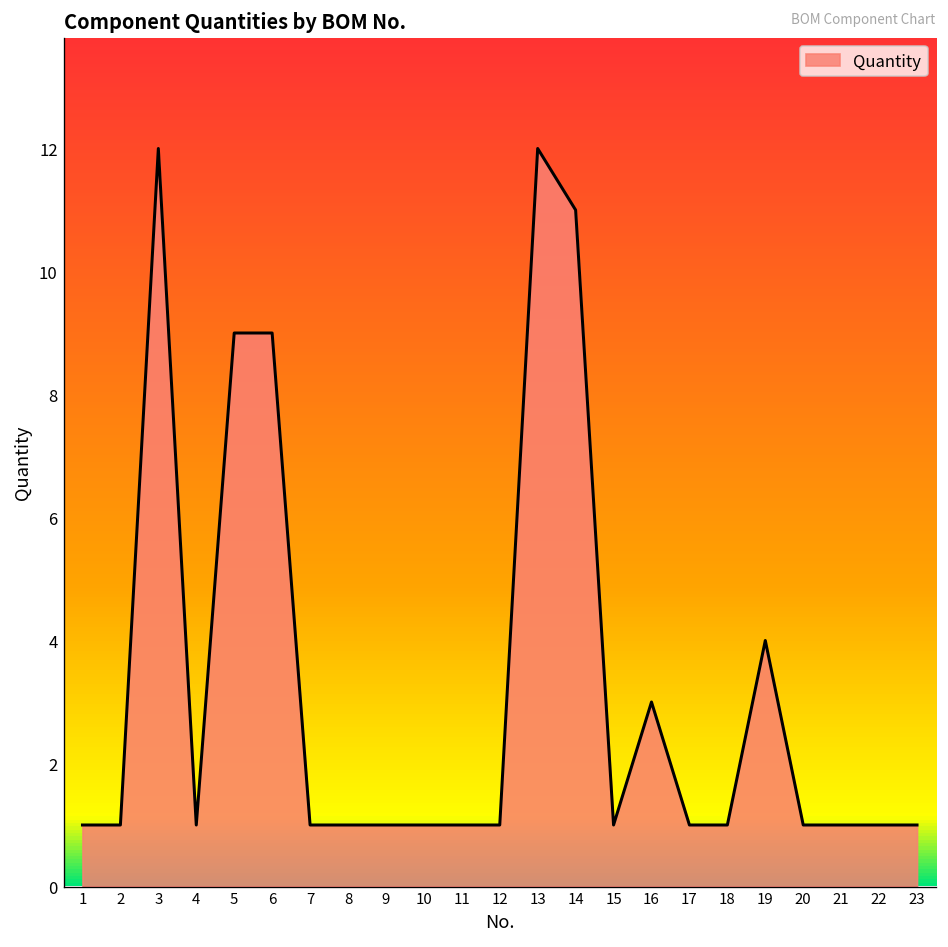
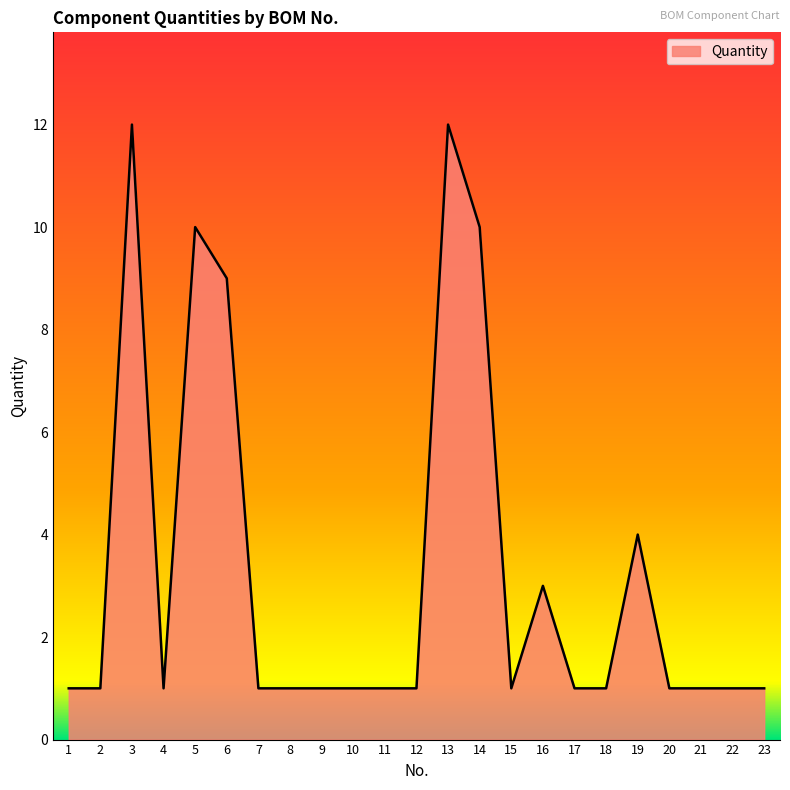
5: 9 -> 10
14: 11 -> 10
